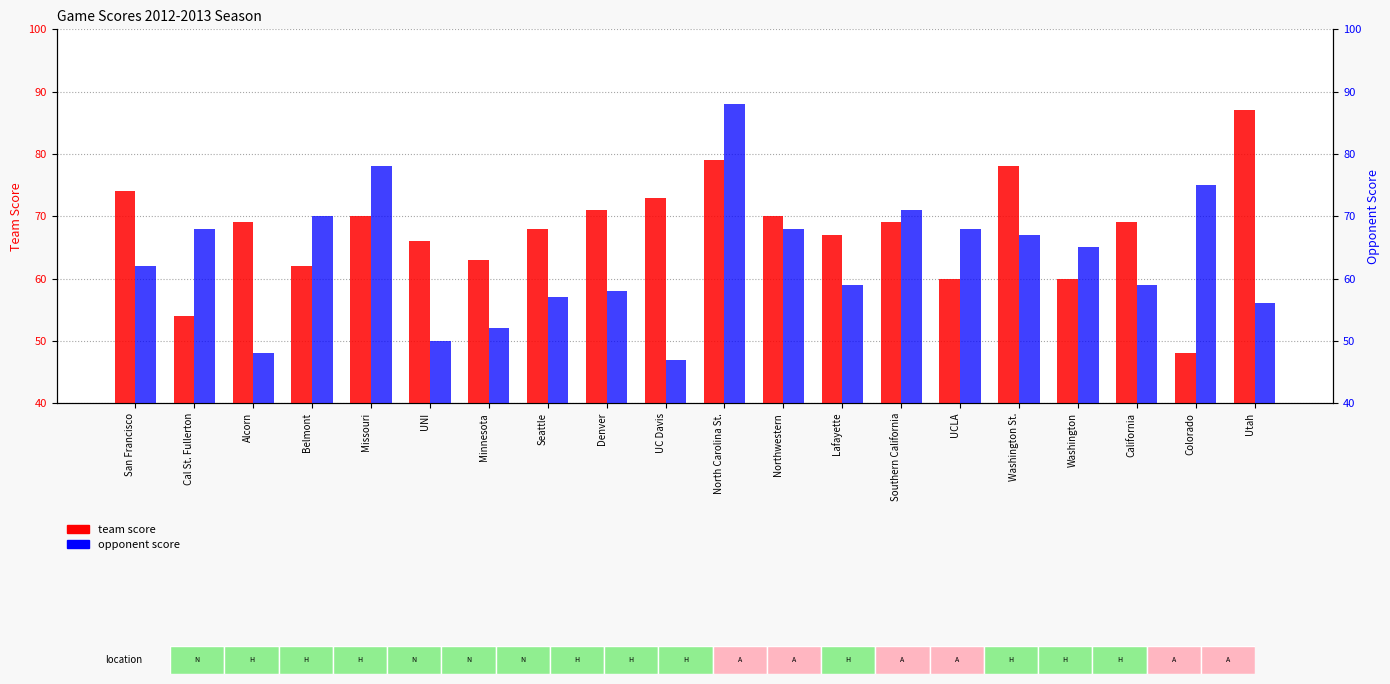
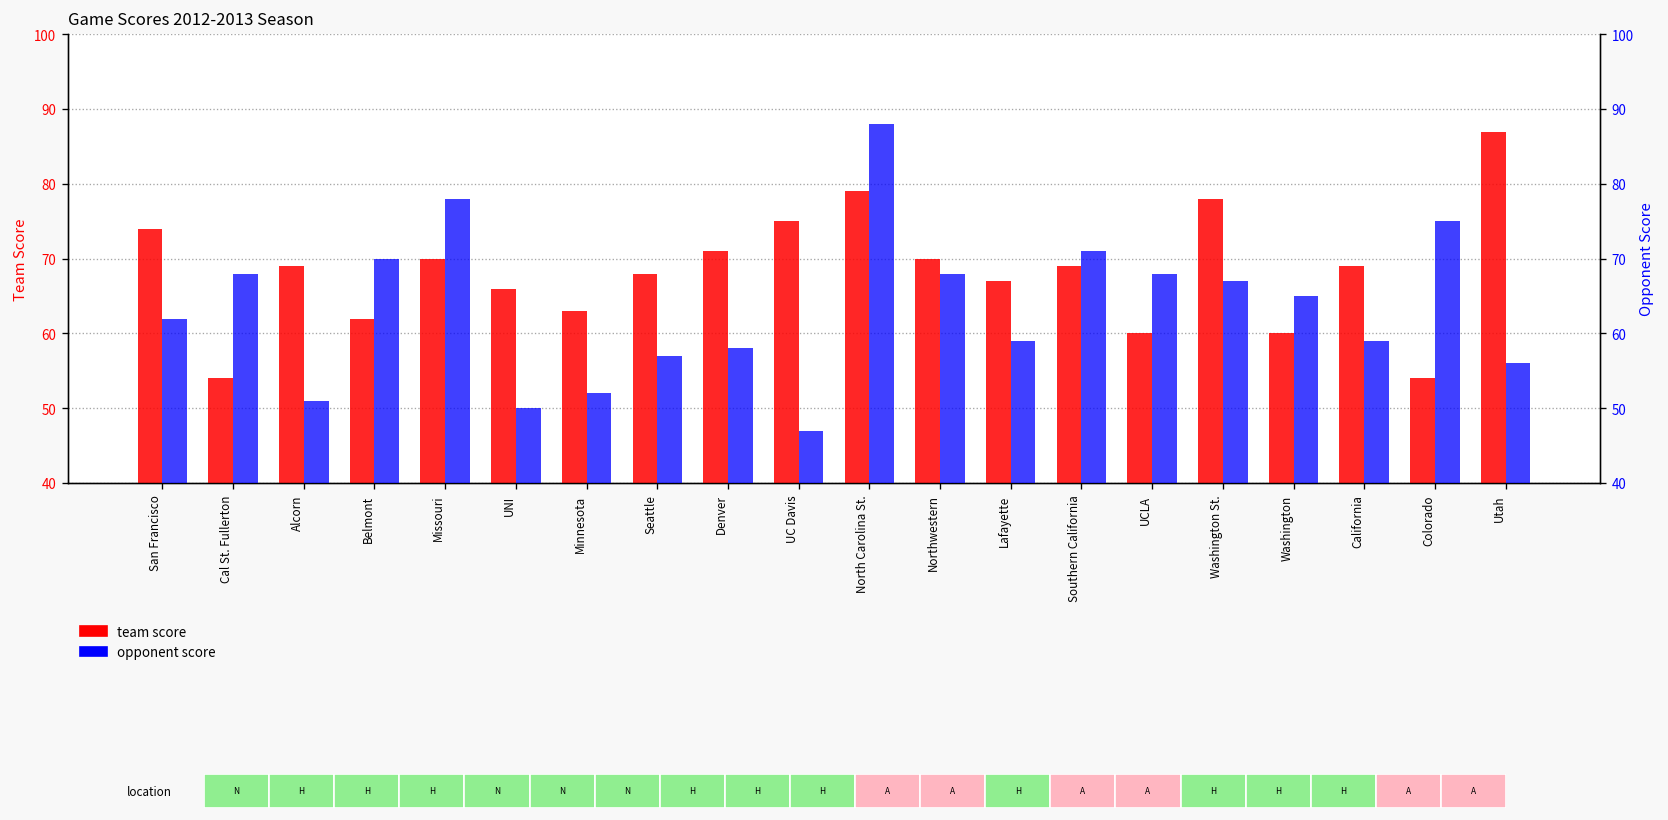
Game Scores 2012-2013 Season, team score, UC Davis: 73 -> 75
Game Scores 2012-2013 Season, team score, Colorado: 48 -> 54
Game Scores 2012-2013 Season, opponent score, Alcorn: 48 -> 51
